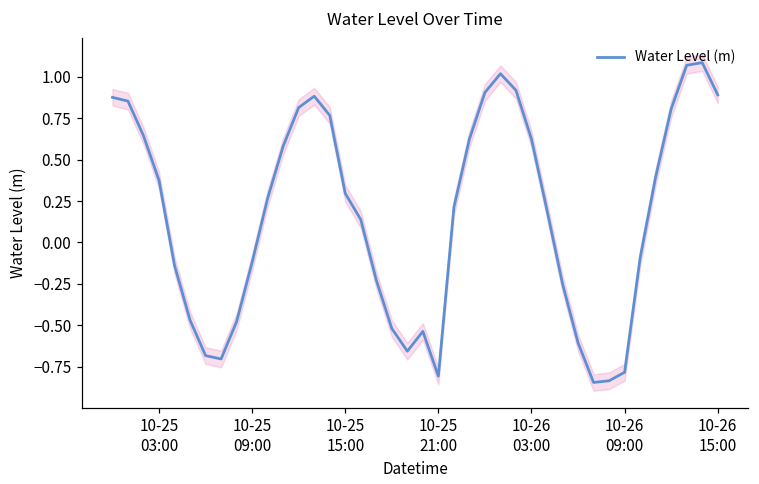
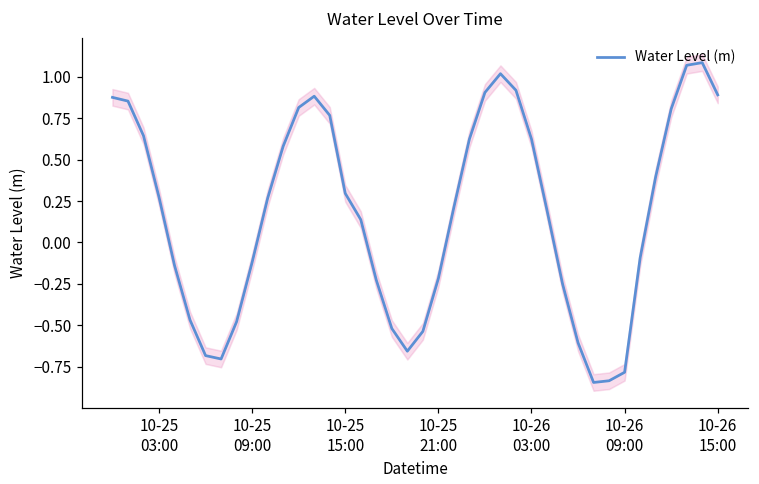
Water Level (m), 10-25 03:00: 0.37 -> 0.27
Water Level (m), 10-25 21:00: -0.81 -> -0.22
